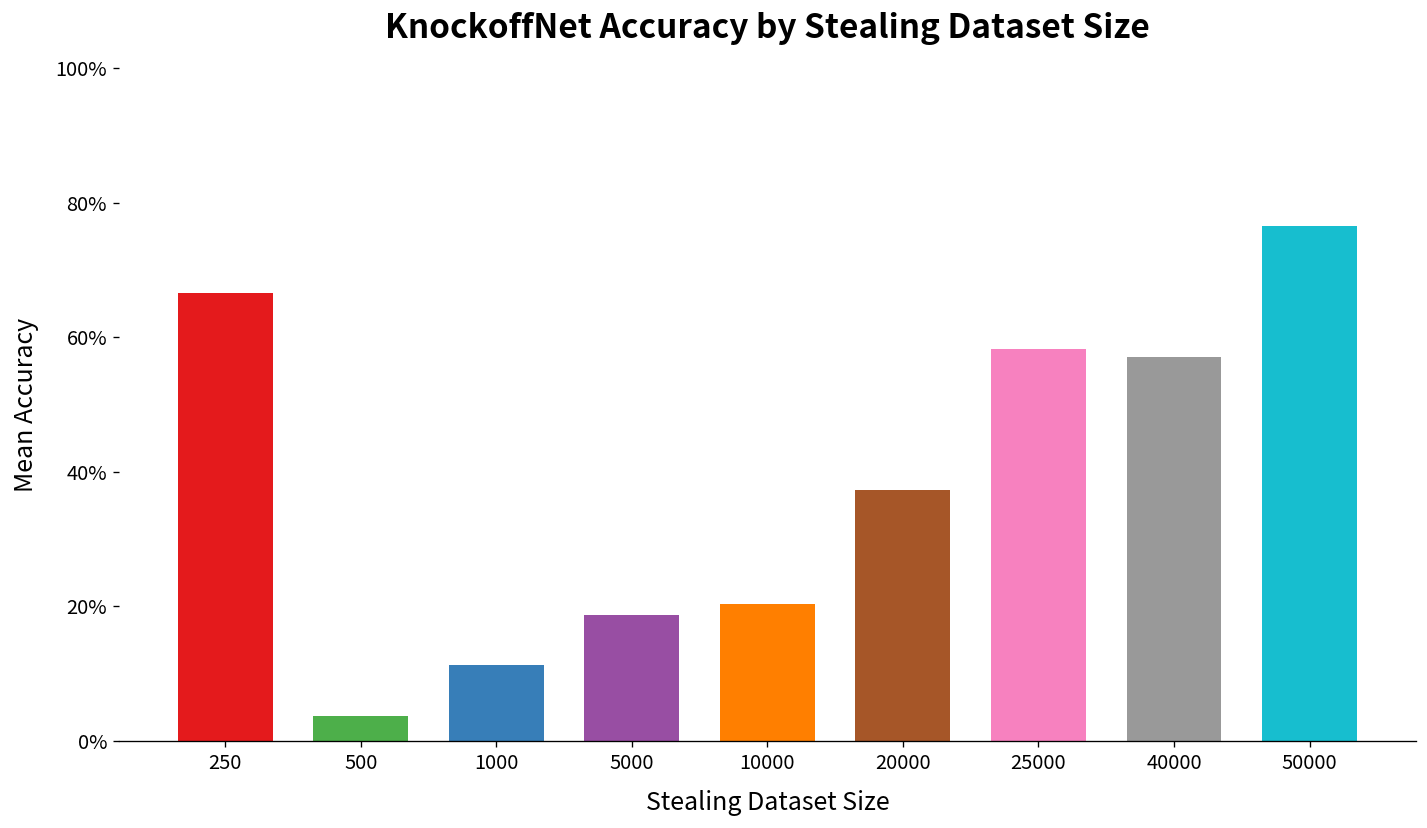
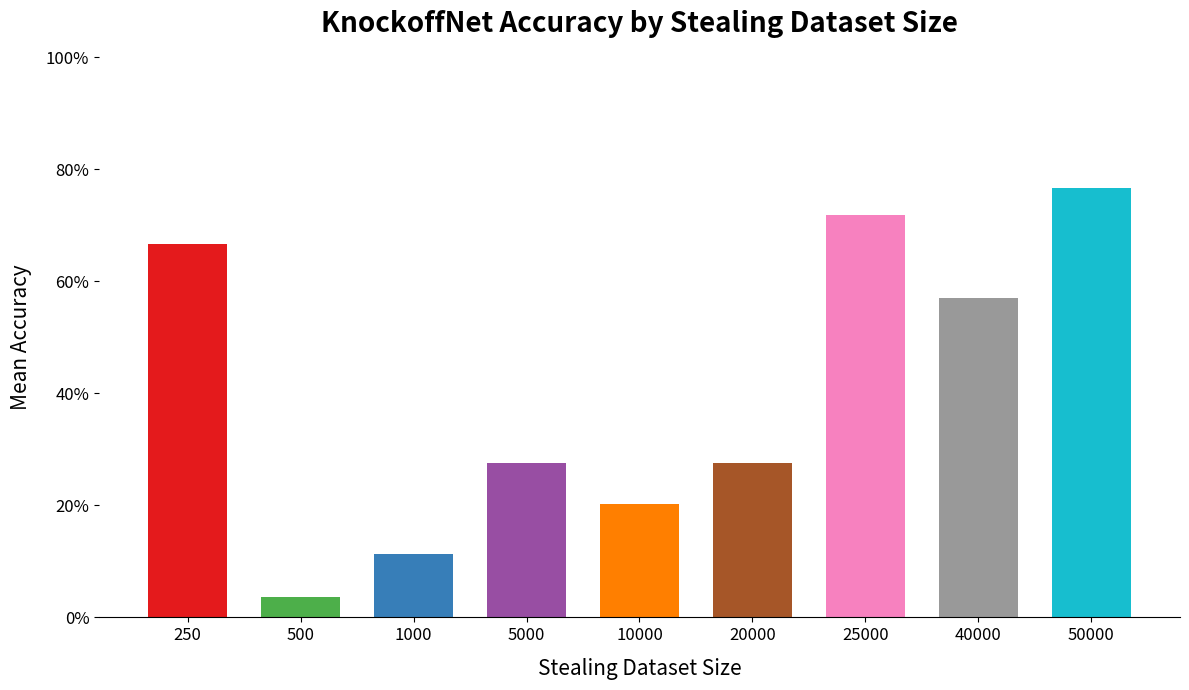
5000: 19% -> 28%
20000: 37% -> 27%
25000: 58% -> 72%
